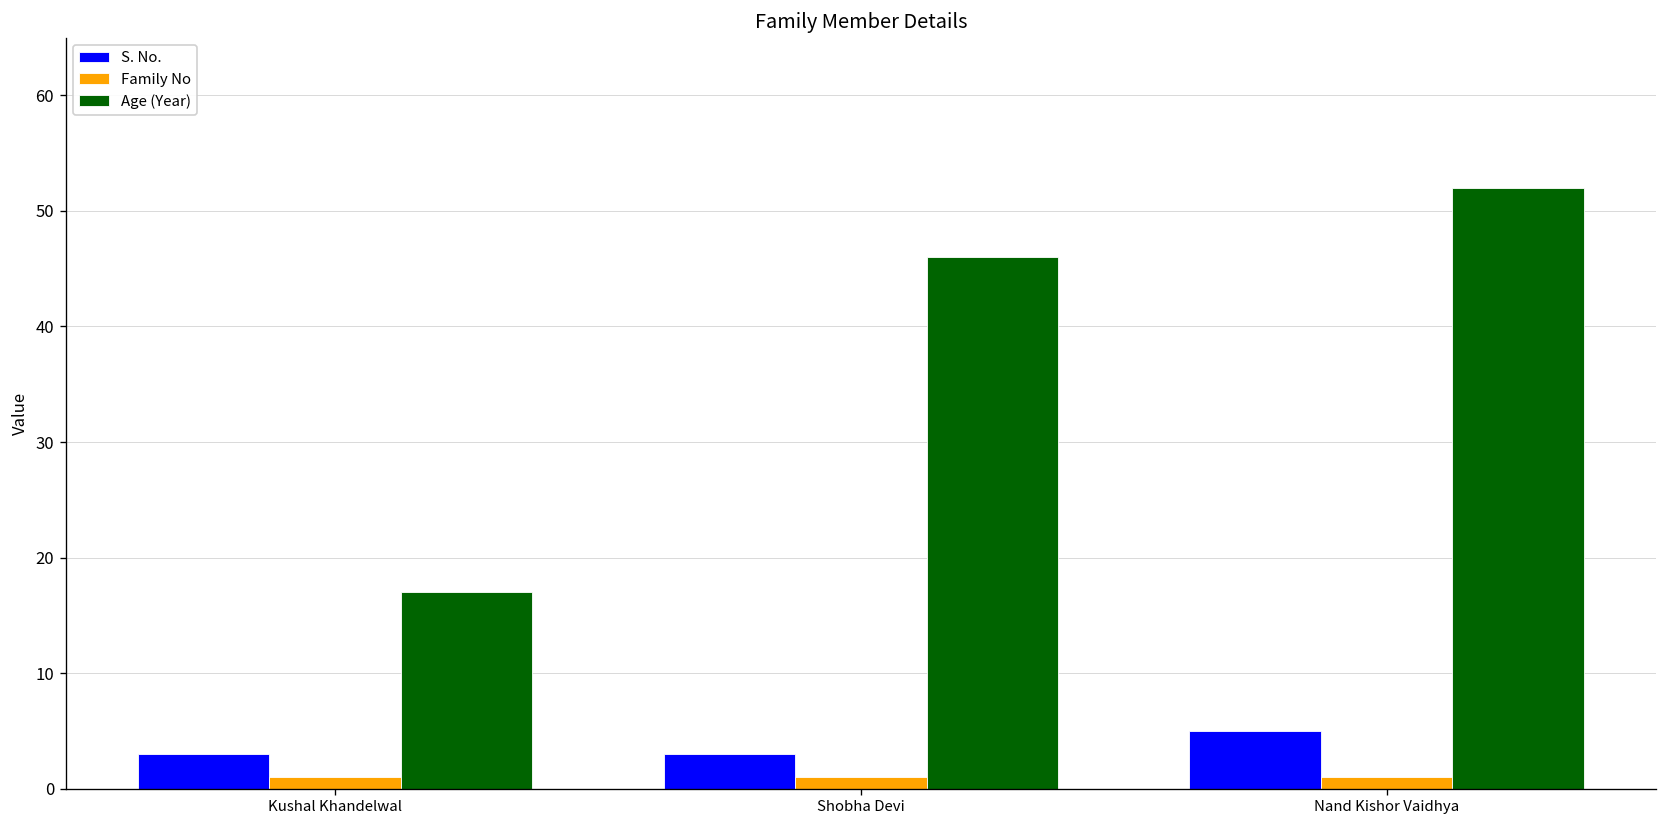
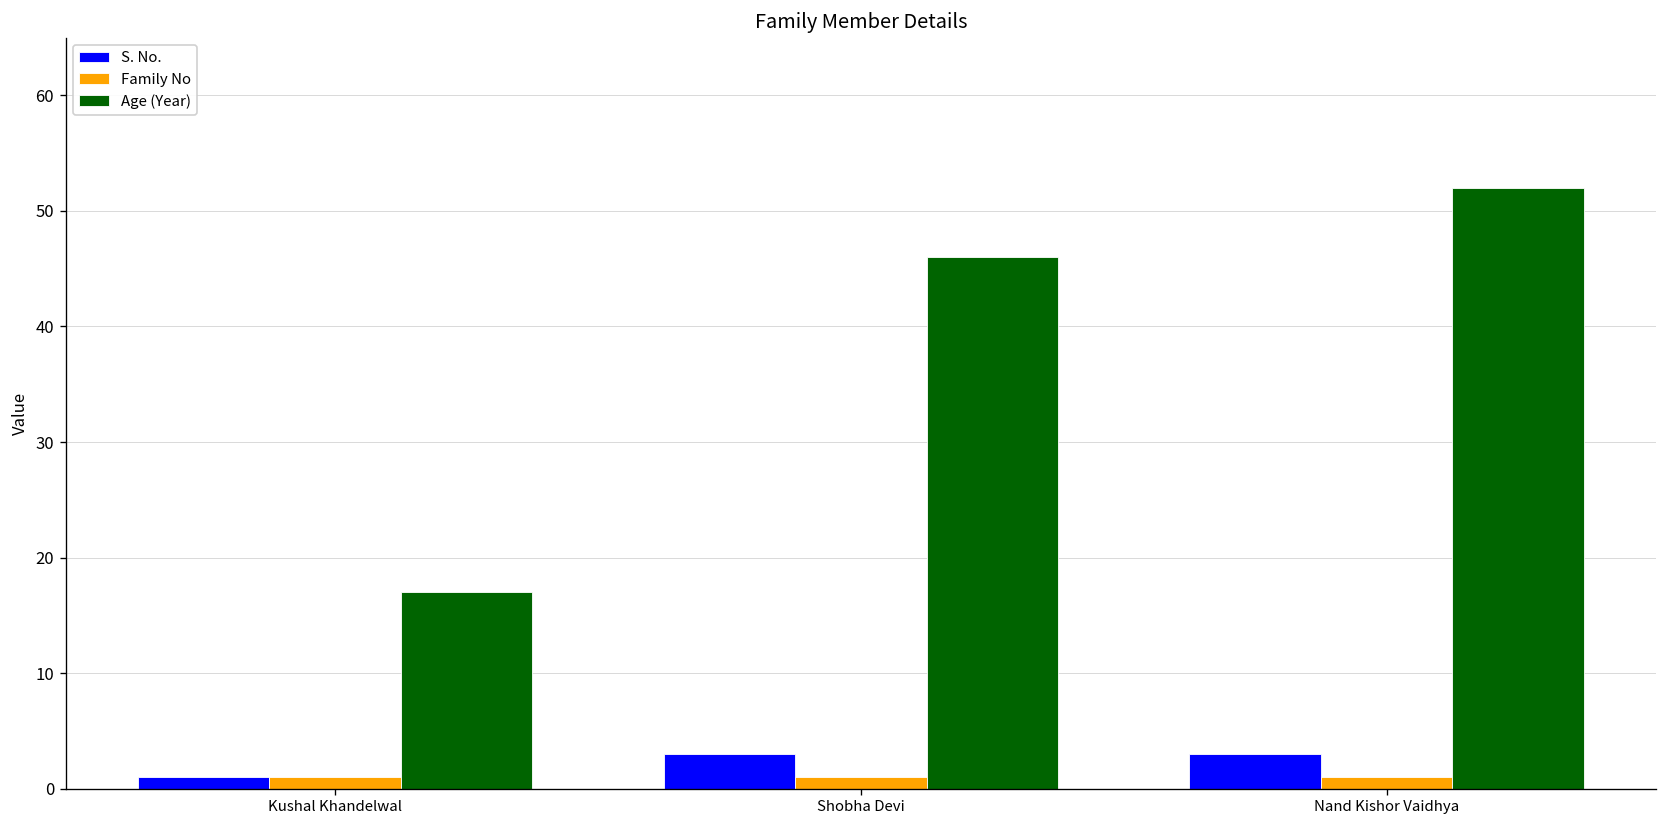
S. No., Kushal Khandelwal: 3 -> 1
S. No., Nand Kishor Vaidhya: 5 -> 3
